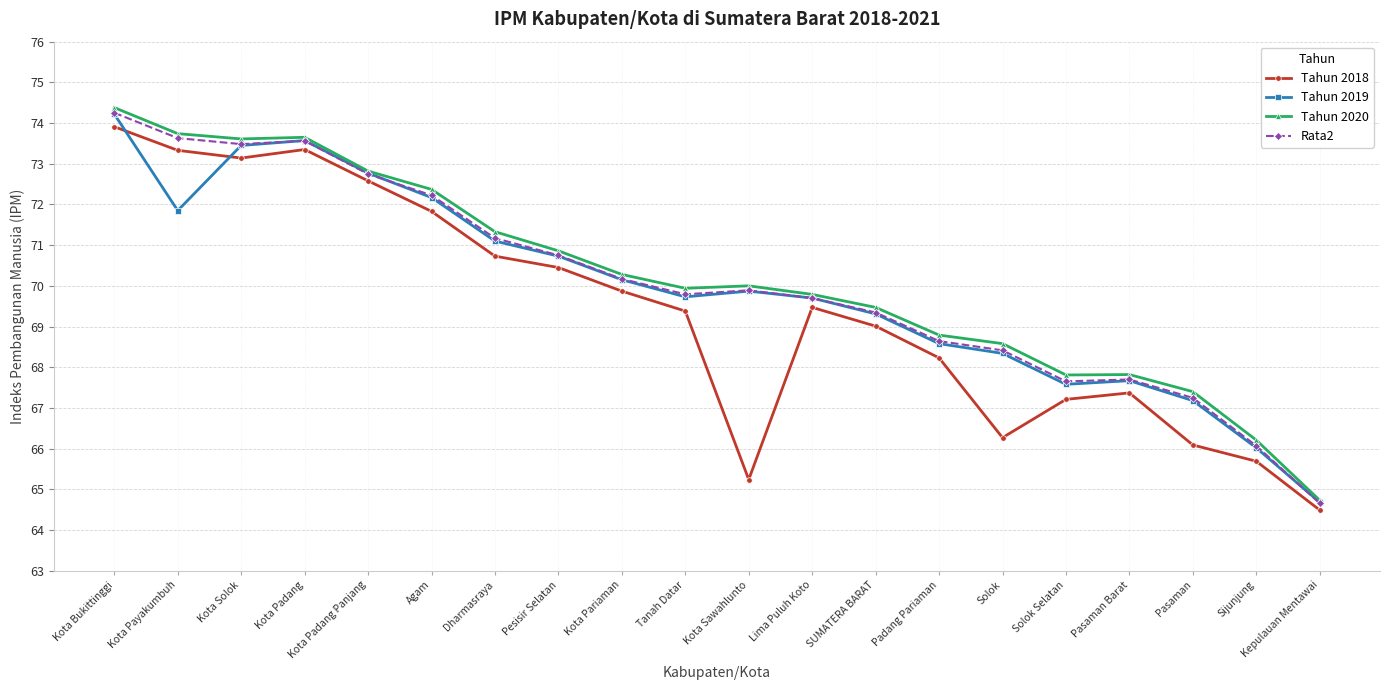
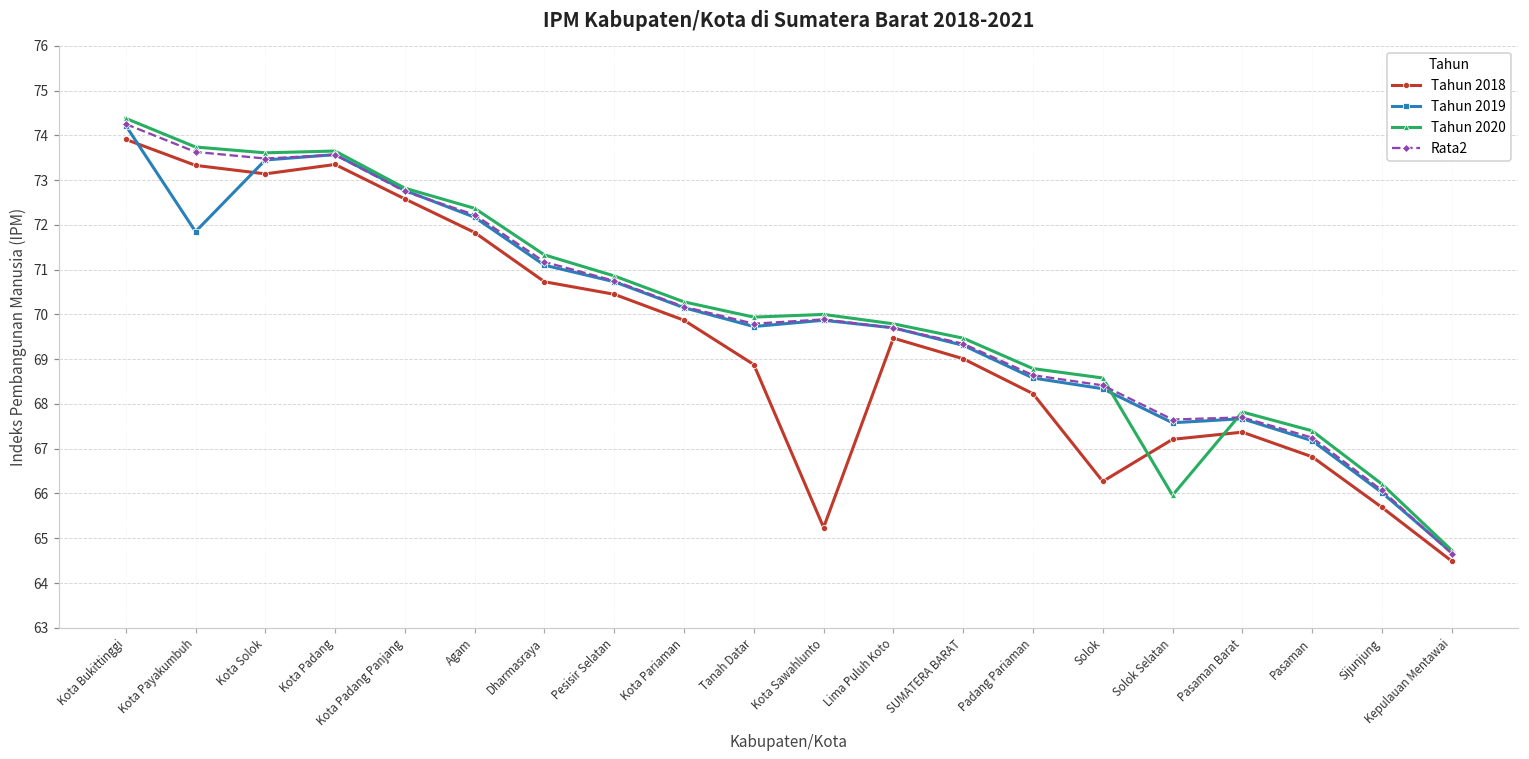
Tahun 2018, Tanah Datar: 69.4 -> 68.9
Tahun 2020, Solok Selatan: 67.8 -> 66.0
Tahun 2018, Pasaman: 66.1 -> 66.8
